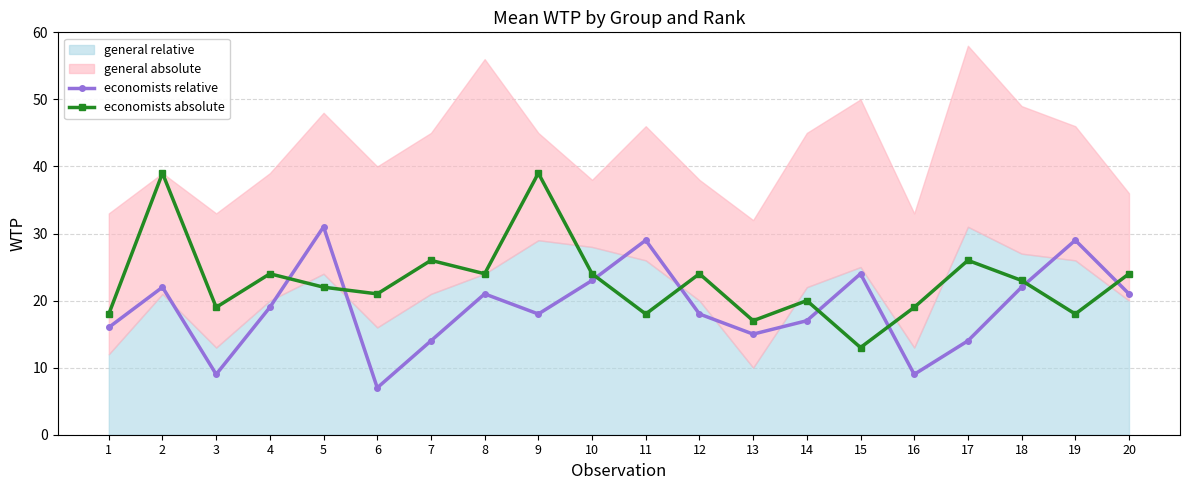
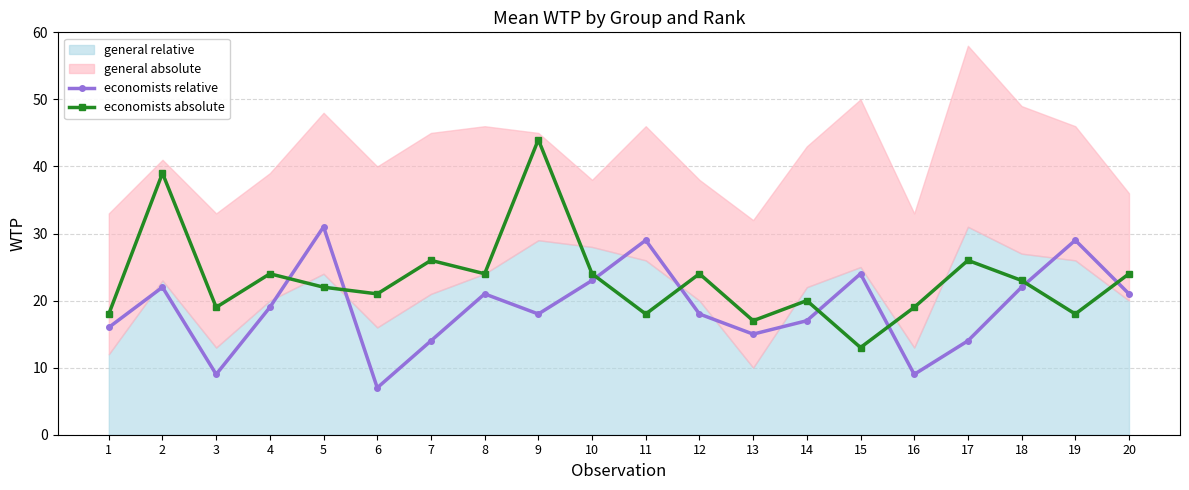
general relative, 2: 21 -> 23
general absolute, 8: 32 -> 22
economists absolute, 9: 39 -> 44
general absolute, 14: 23 -> 21
